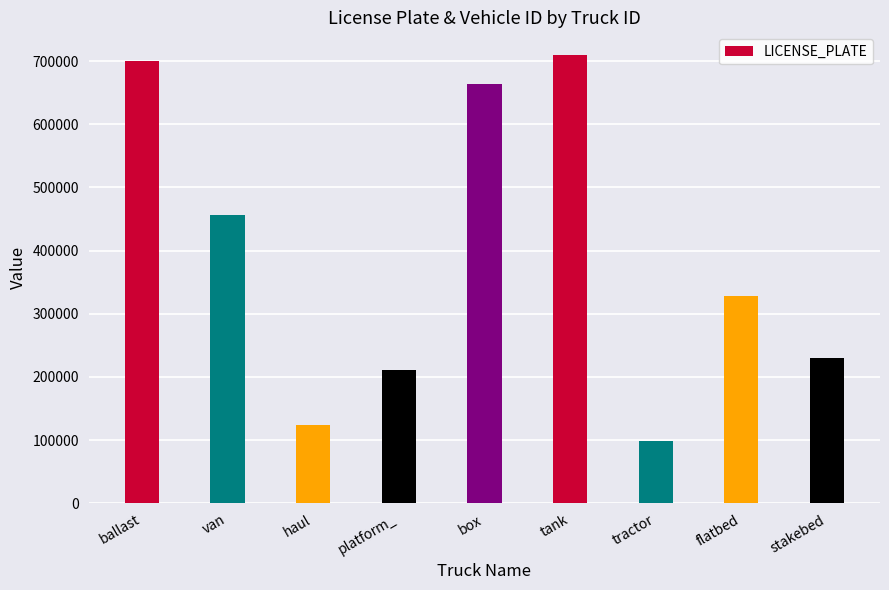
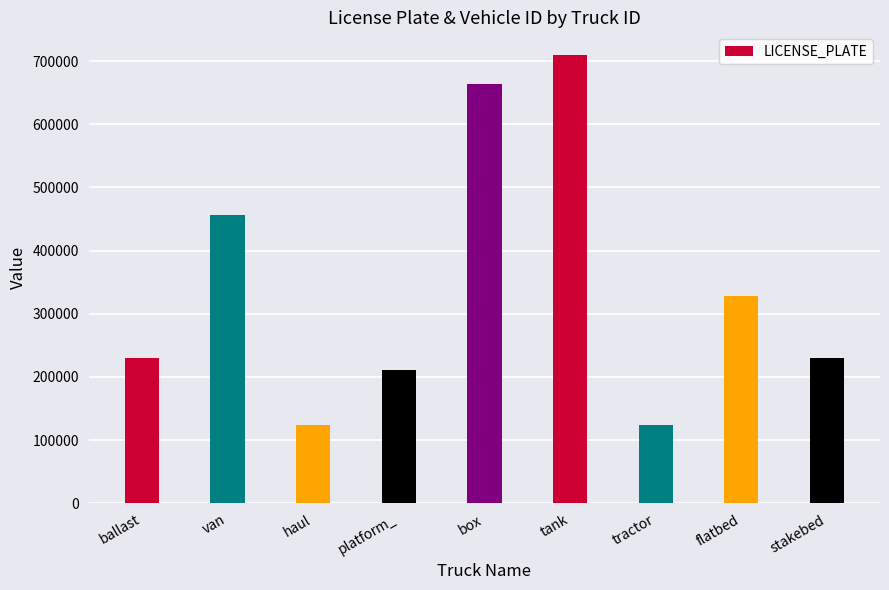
ballast: 700000 -> 230000
tractor: 100000 -> 120000
